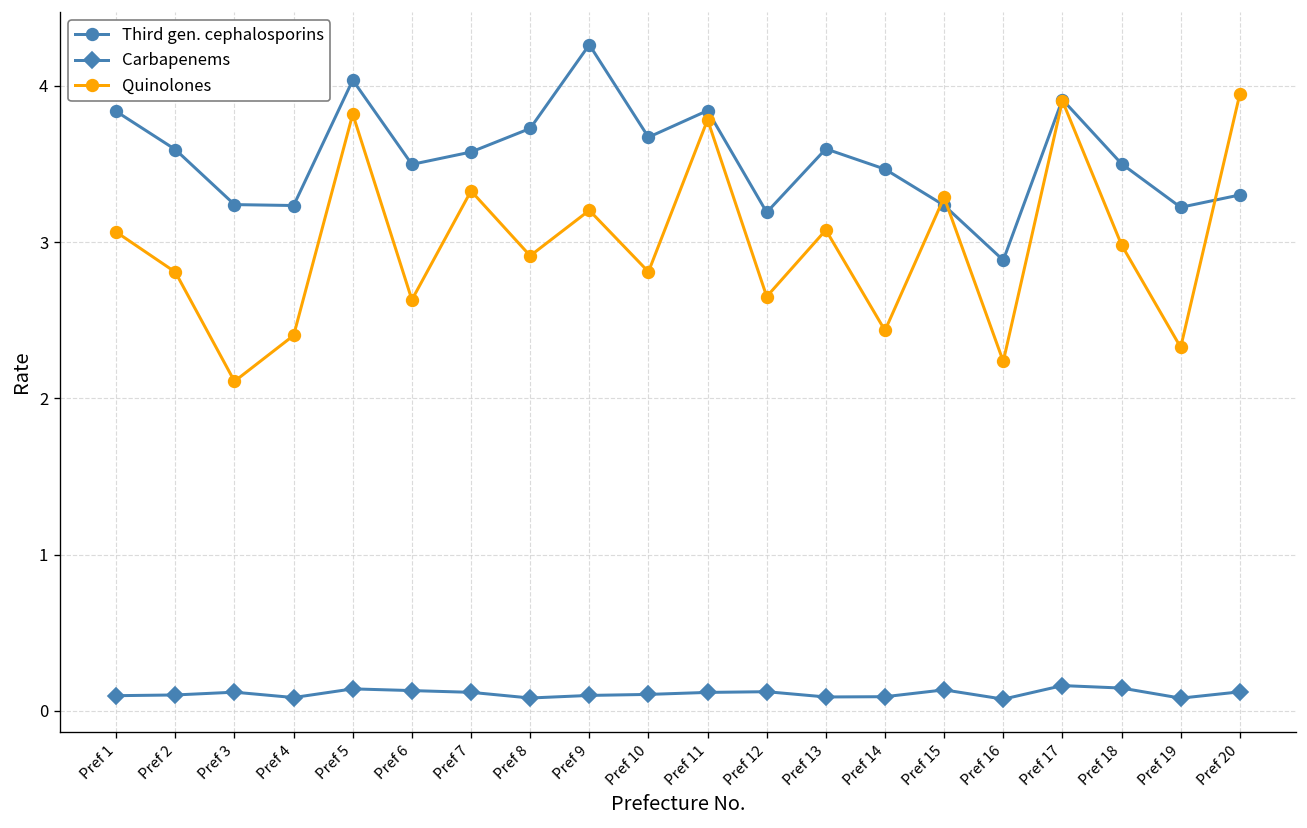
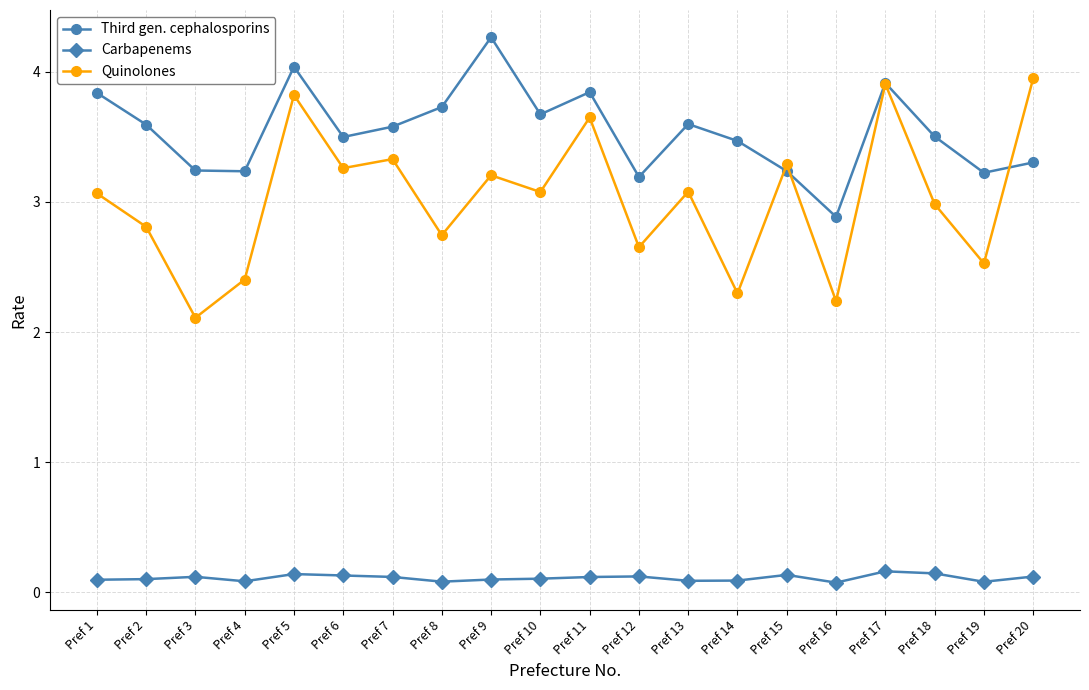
Quinolones, Pref 6: 2.63 -> 3.26
Quinolones, Pref 8: 2.91 -> 2.74
Quinolones, Pref 10: 2.81 -> 3.08
Quinolones, Pref 11: 3.78 -> 3.65
Quinolones, Pref 14: 2.43 -> 2.30
Quinolones, Pref 19: 2.33 -> 2.53
